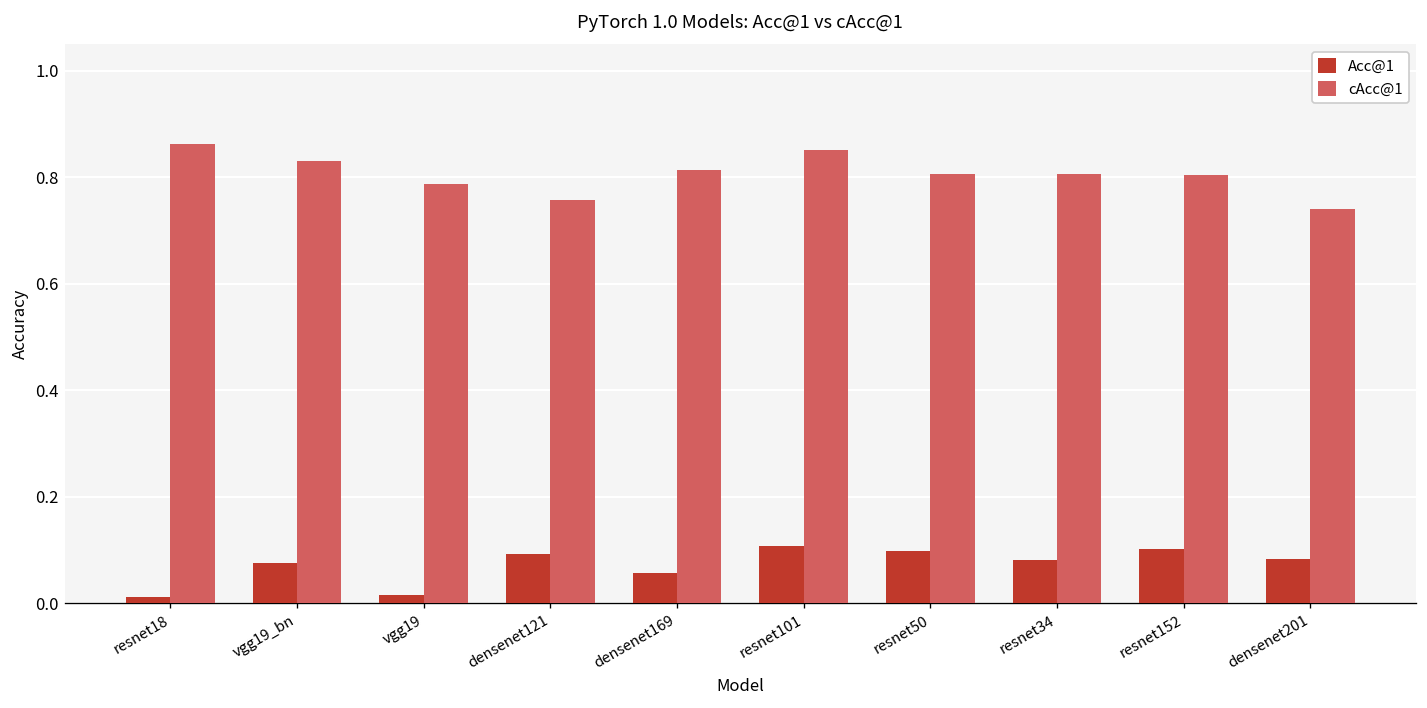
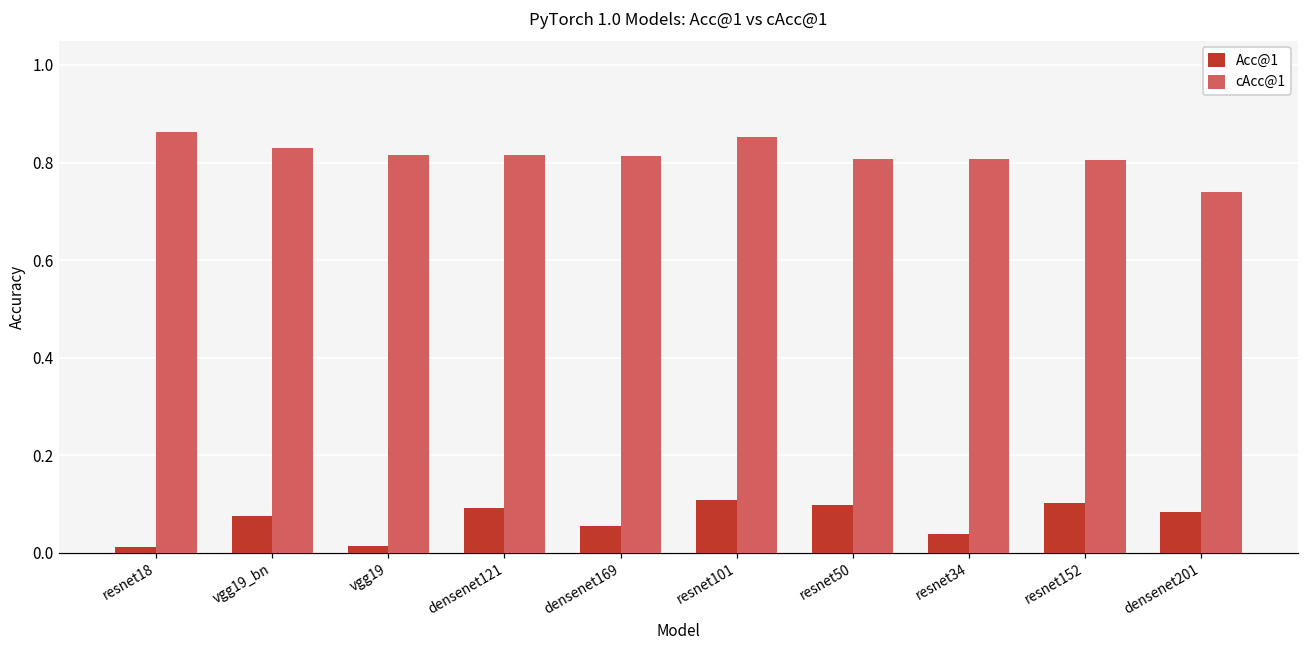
cAcc@1, vgg19: 0.79 -> 0.82
cAcc@1, densenet121: 0.76 -> 0.82
Acc@1, resnet34: 0.08 -> 0.04
